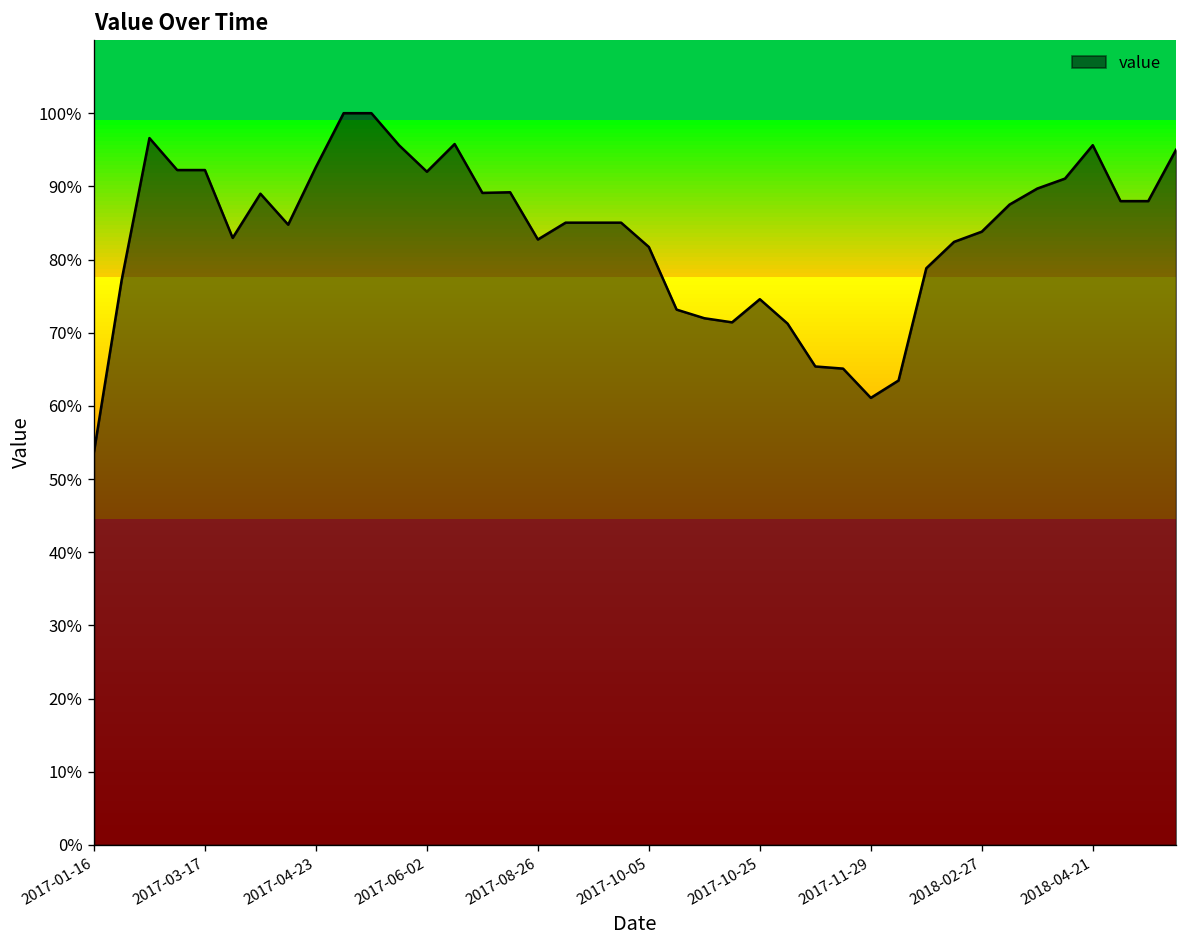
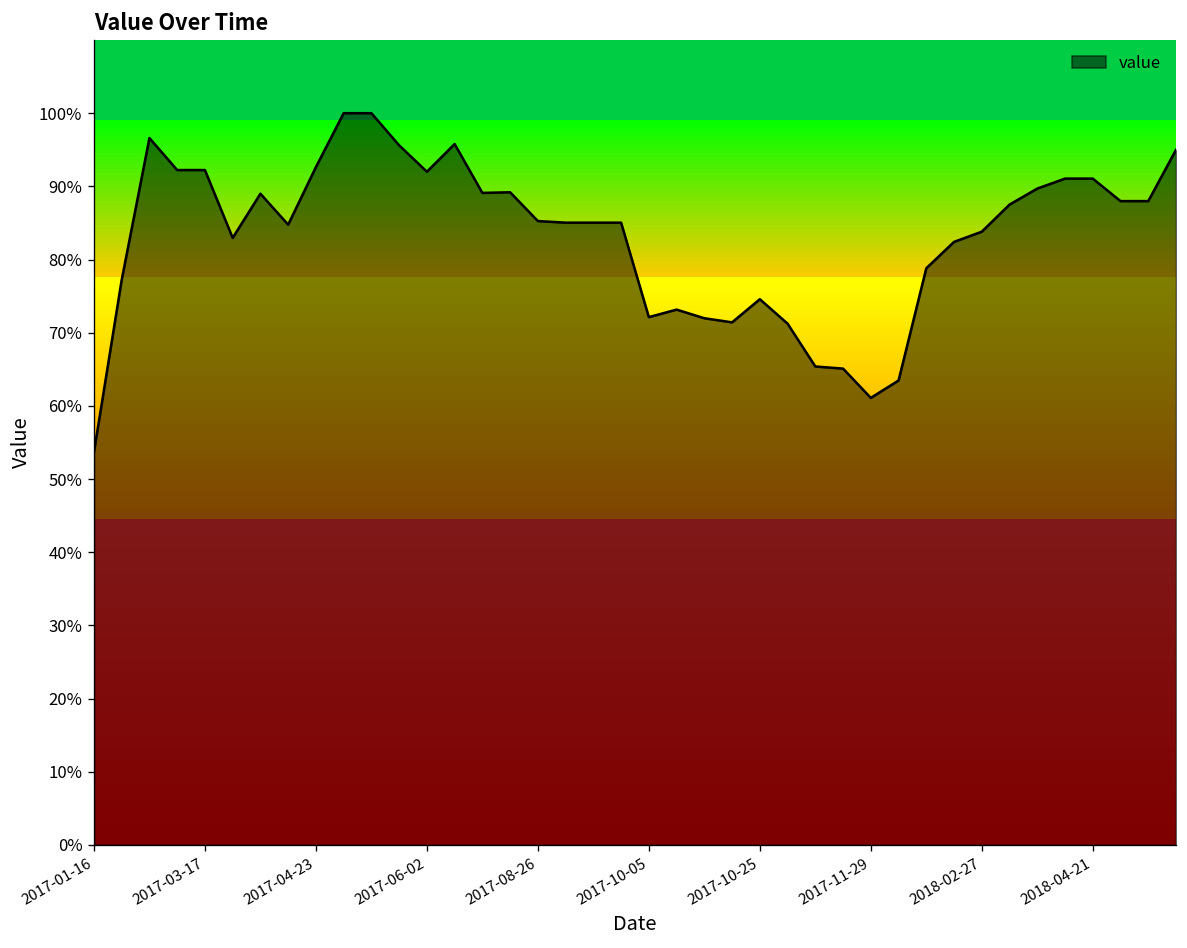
2017-08-26: 83% -> 85%
2017-10-05: 82% -> 72%
2018-04-21: 96% -> 91%
